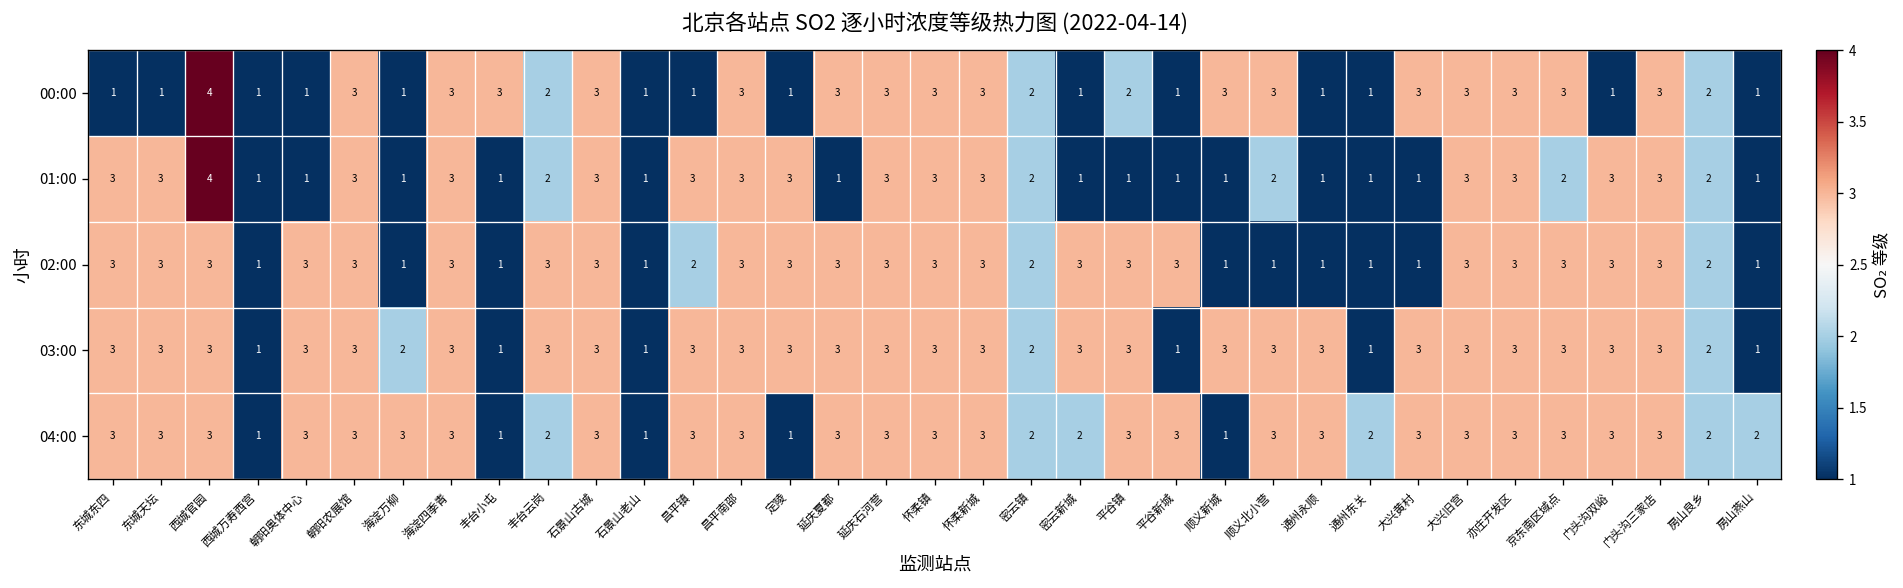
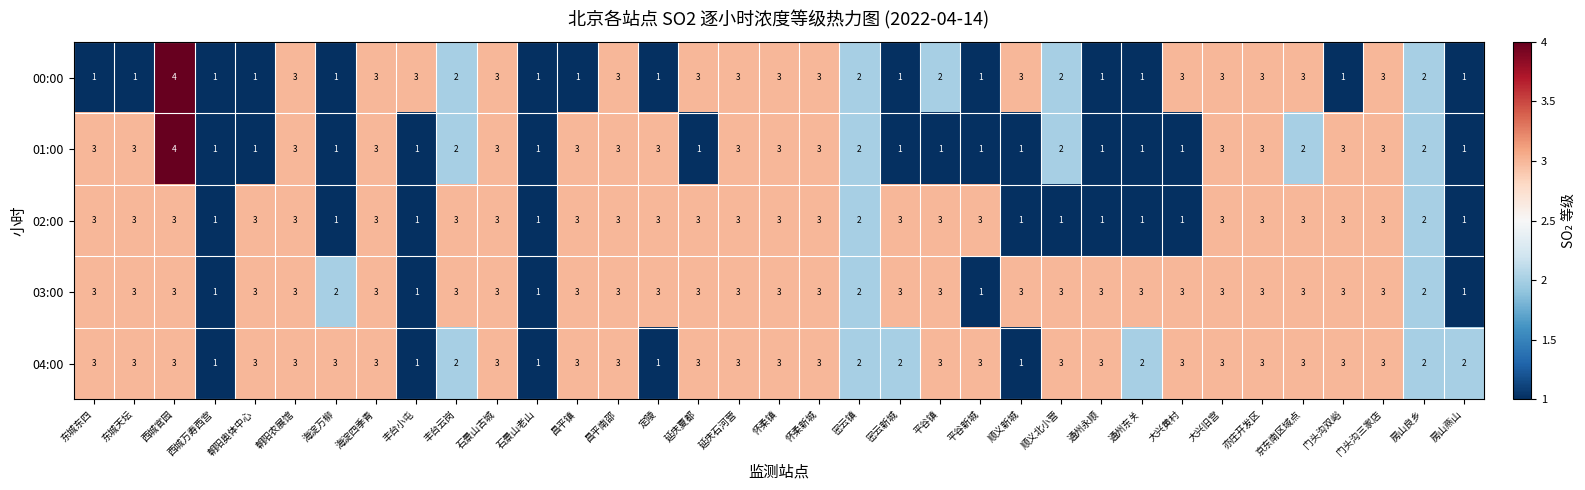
00:00, 顺义北小营: 3 -> 2
02:00, 昌平镇: 2 -> 3
03:00, 通州东关: 1 -> 3
